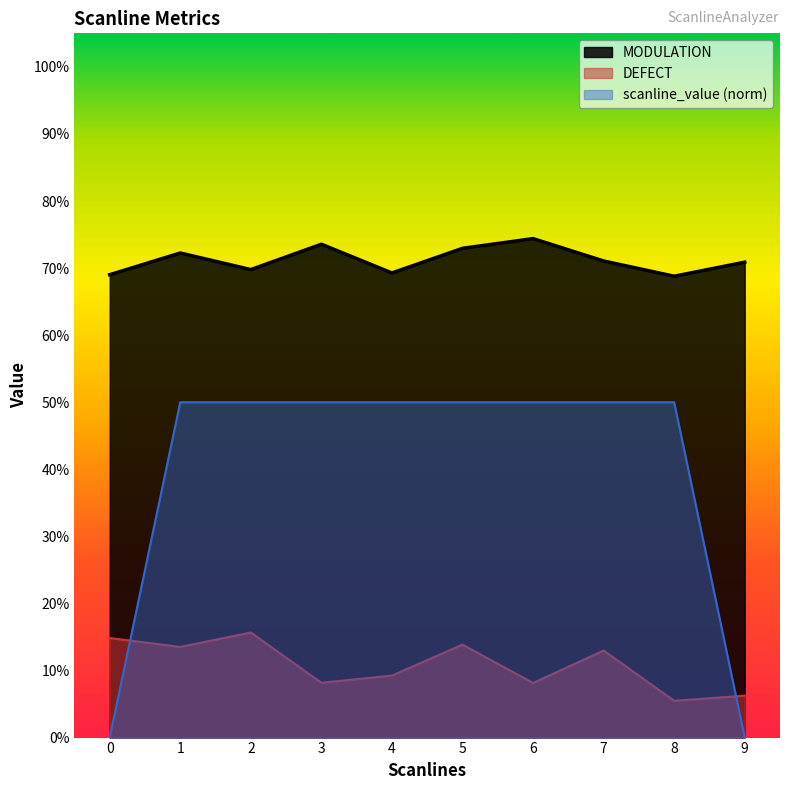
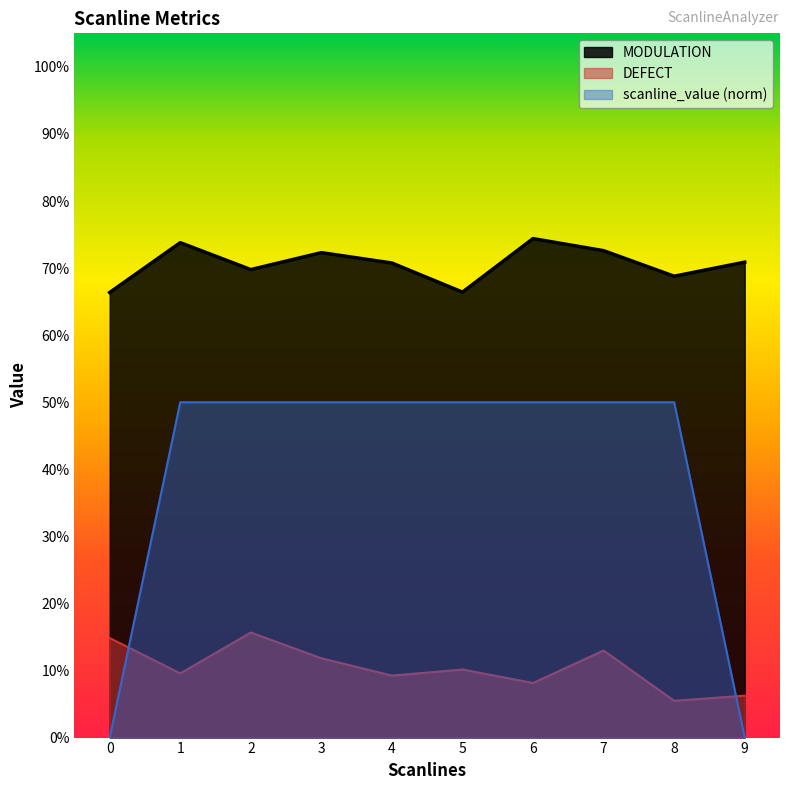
MODULATION, 0: 69% -> 66%
MODULATION, 1: 72% -> 74%
DEFECT, 1: 14% -> 10%
MODULATION, 3: 74% -> 72%
DEFECT, 3: 8% -> 12%
MODULATION, 4: 69% -> 71%
MODULATION, 5: 73% -> 66%
DEFECT, 5: 14% -> 10%
MODULATION, 7: 71% -> 73%
